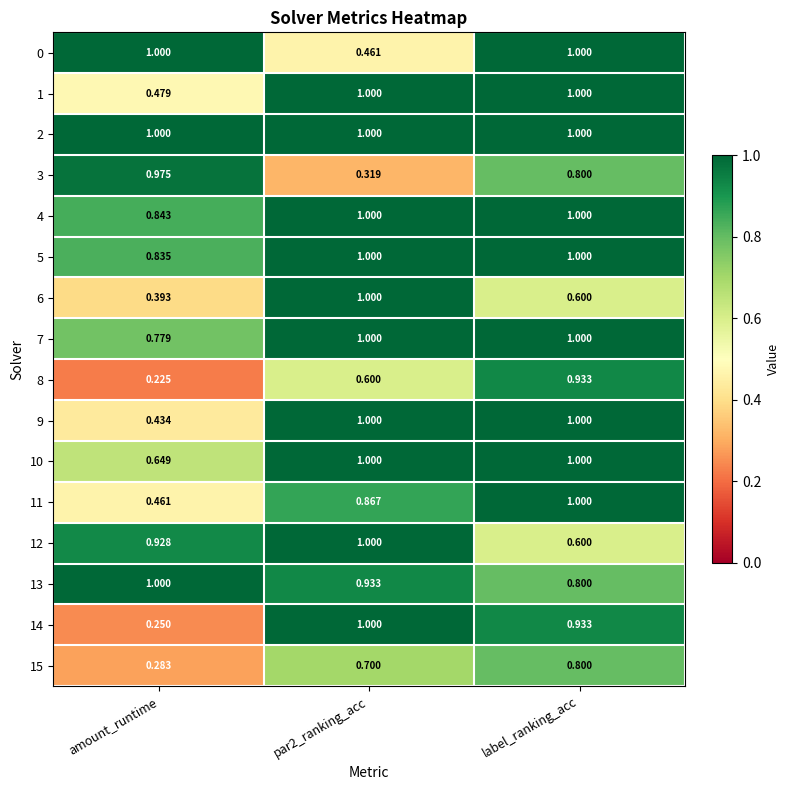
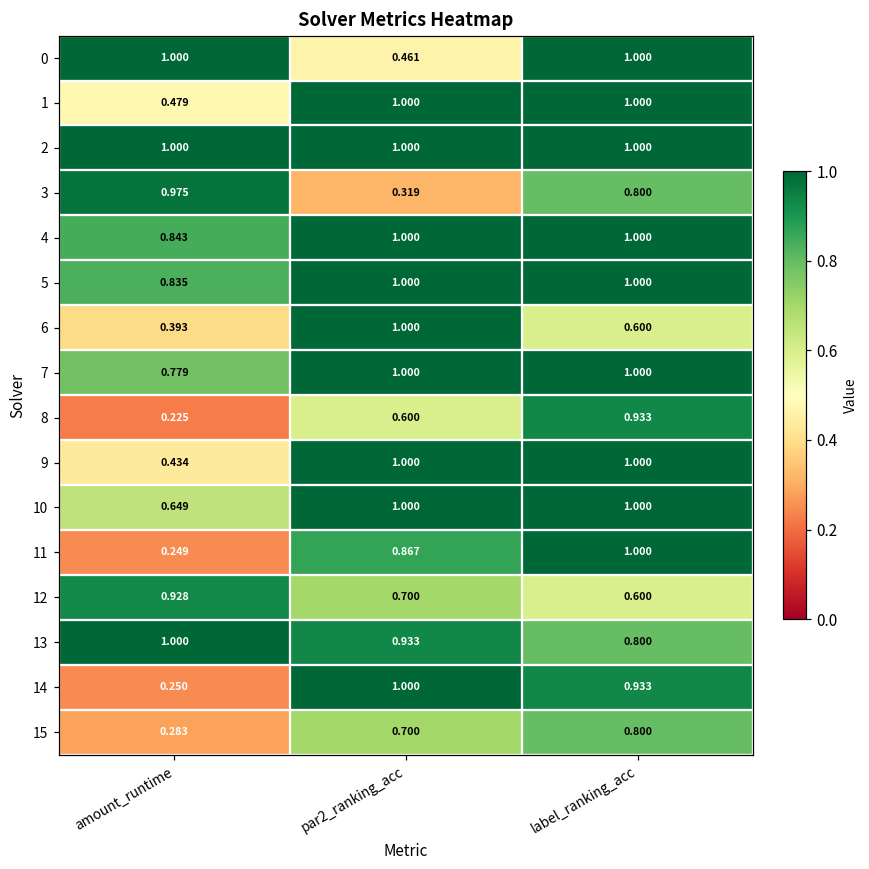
11, amount_runtime: 0.461 -> 0.249
12, par2_ranking_acc: 1.000 -> 0.700
